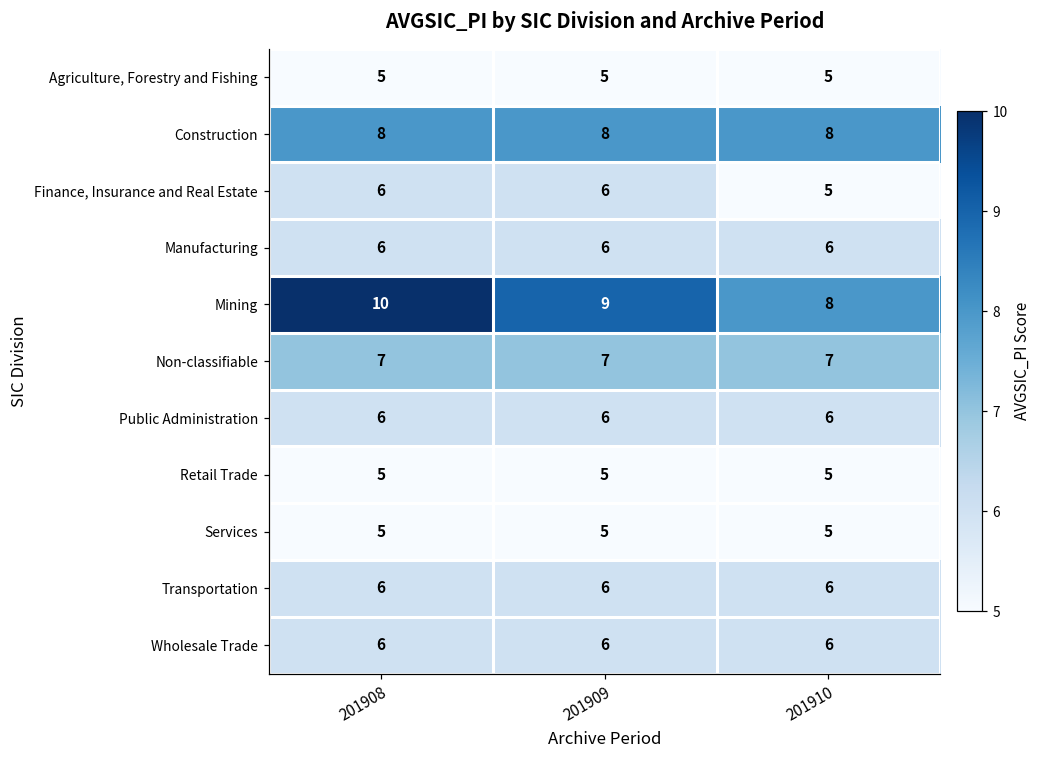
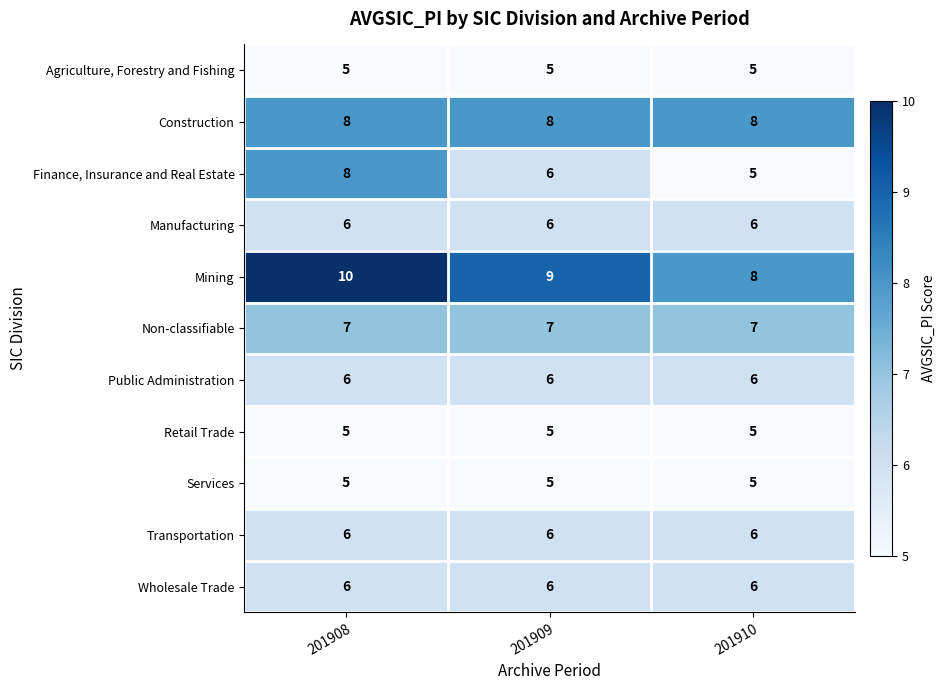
Finance, Insurance and Real Estate, 201908: 6 -> 8
